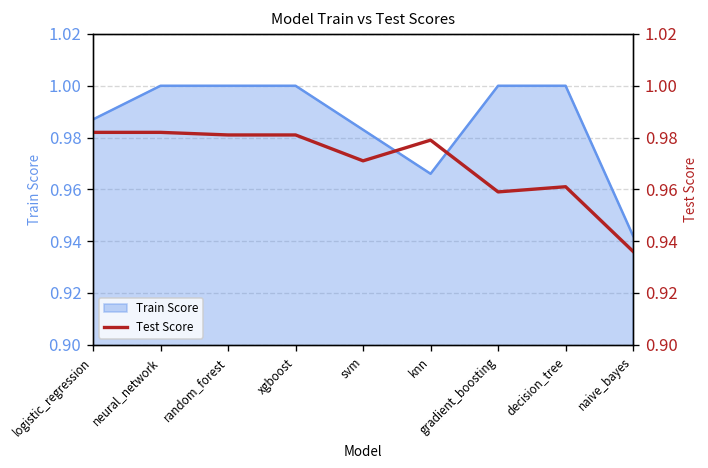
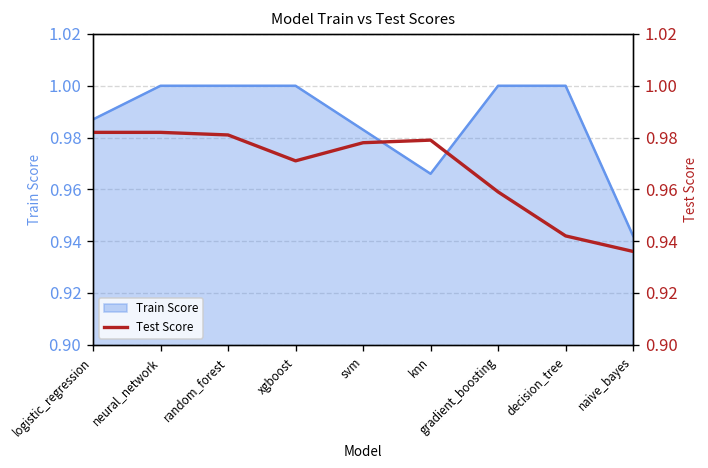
Test Score, xgboost: 0.981 -> 0.971
Test Score, svm: 0.971 -> 0.978
Test Score, decision_tree: 0.961 -> 0.942
